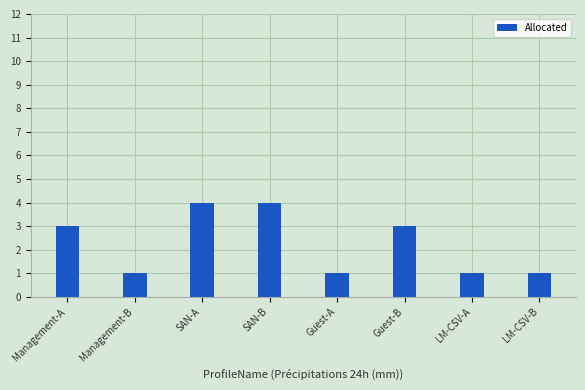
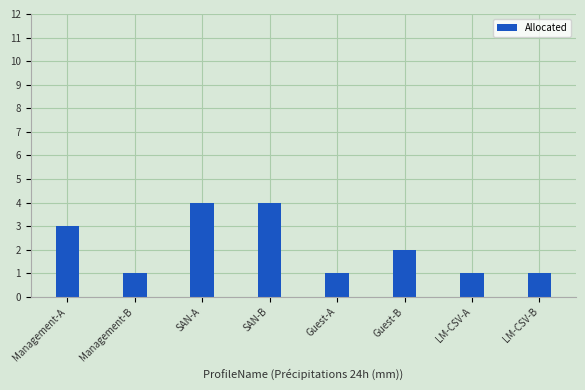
Guest-B: 3 -> 2
